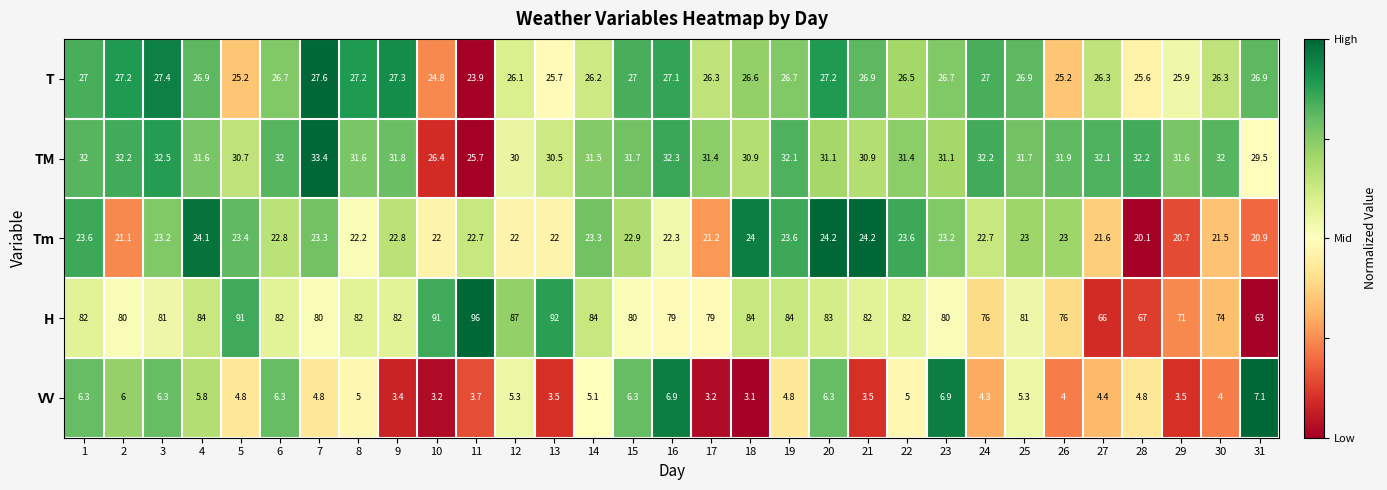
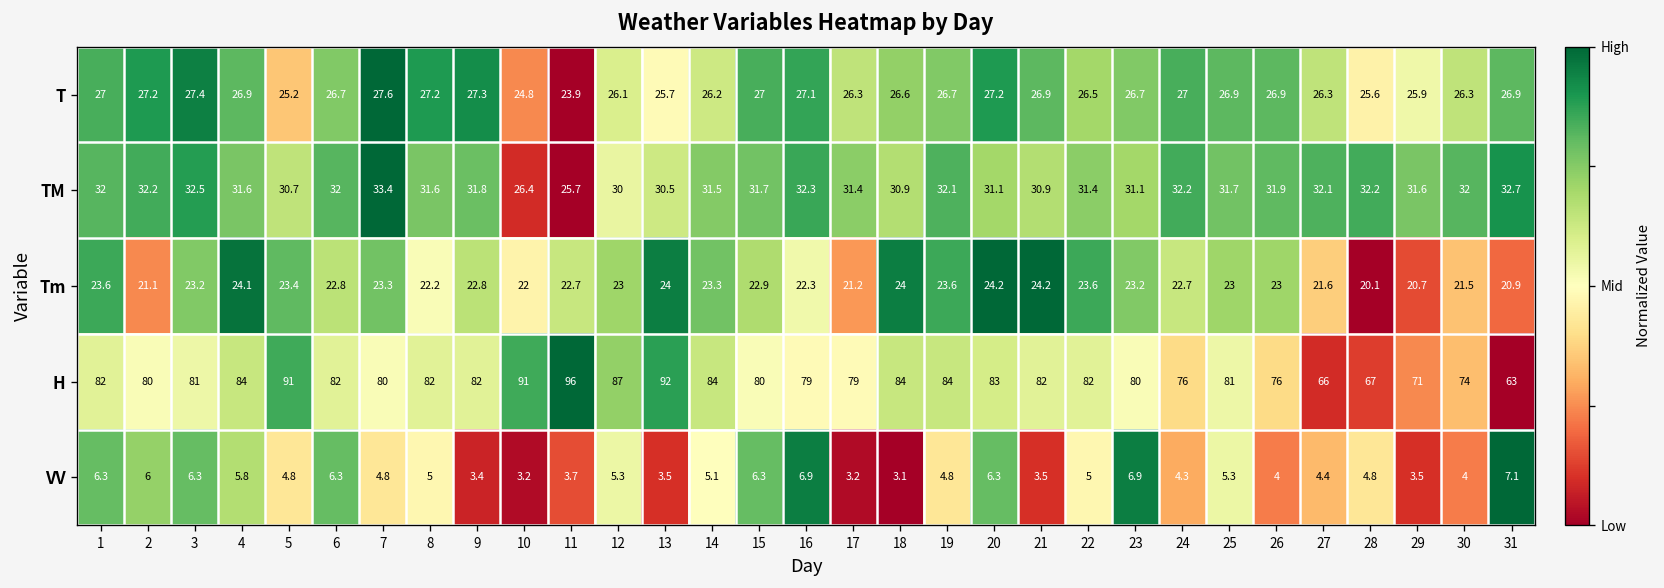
T, 26: 25.2 -> 26.9
TM, 31: 29.5 -> 32.7
Tm, 12: 22 -> 23
Tm, 13: 22 -> 24
